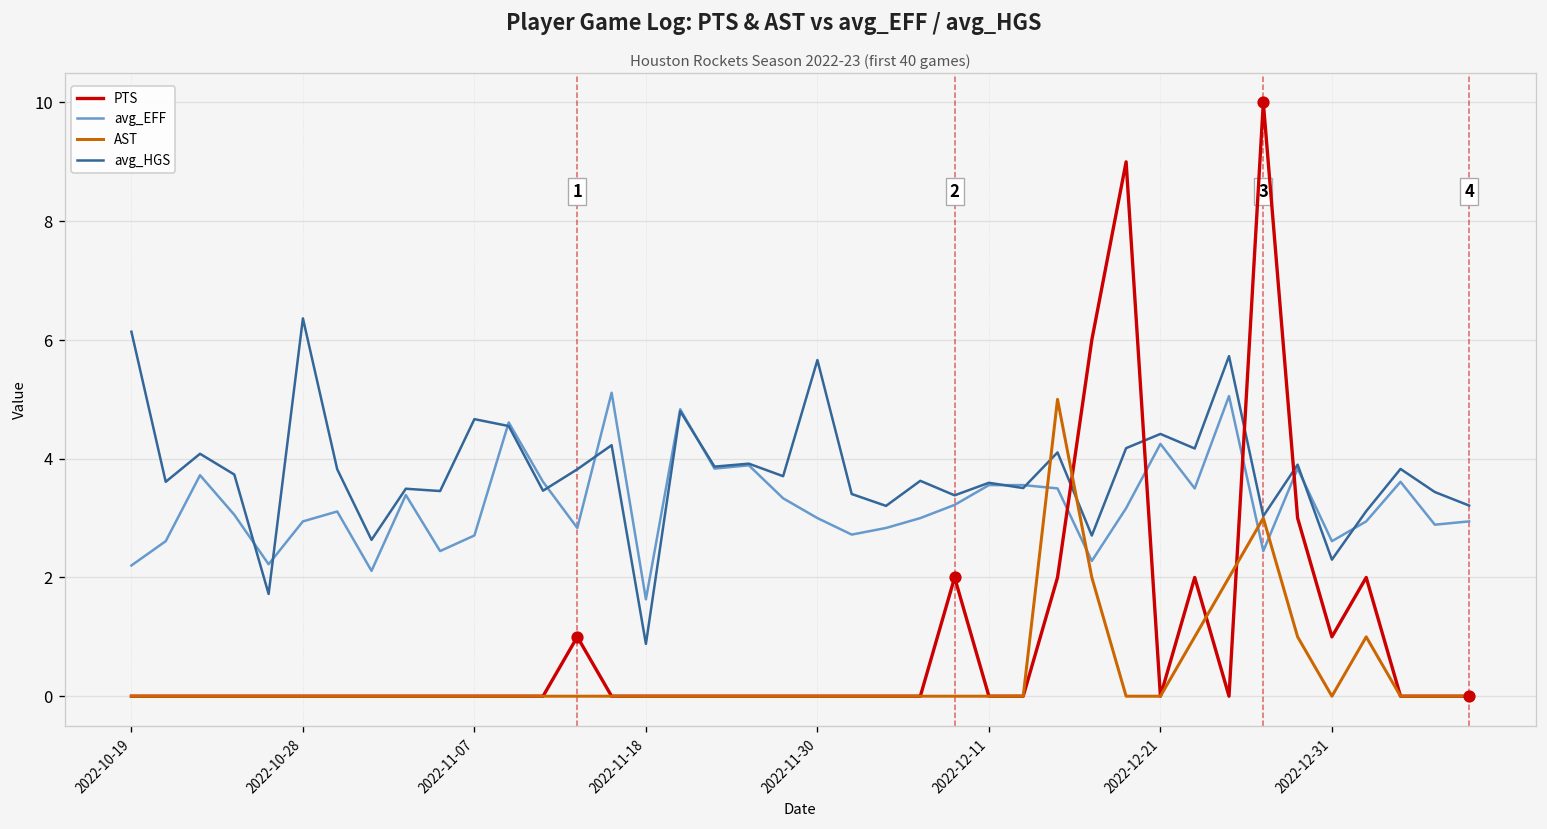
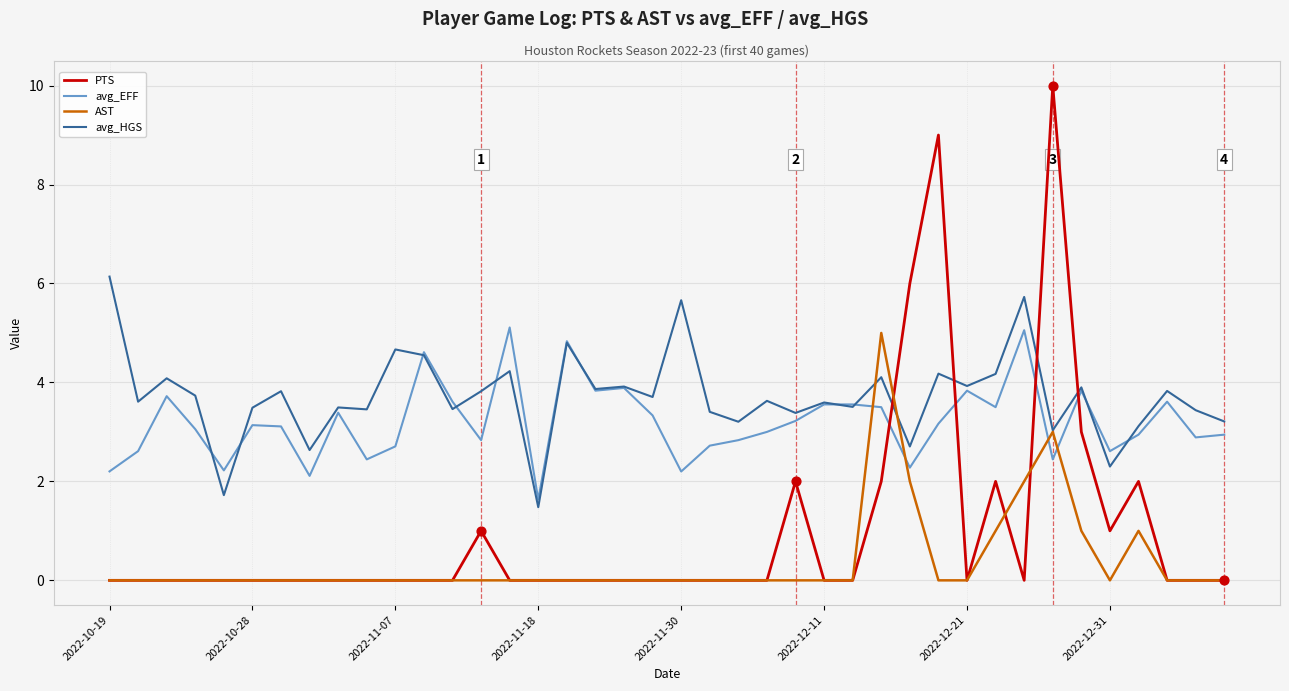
avg_EFF, 2022-10-28: 2.9 -> 3.1
avg_HGS, 2022-10-28: 6.4 -> 3.5
avg_HGS, 2022-11-18: 0.9 -> 1.5
avg_EFF, 2022-11-30: 3.0 -> 2.2
avg_EFF, 2022-12-21: 4.2 -> 3.8
avg_HGS, 2022-12-21: 4.4 -> 3.9
